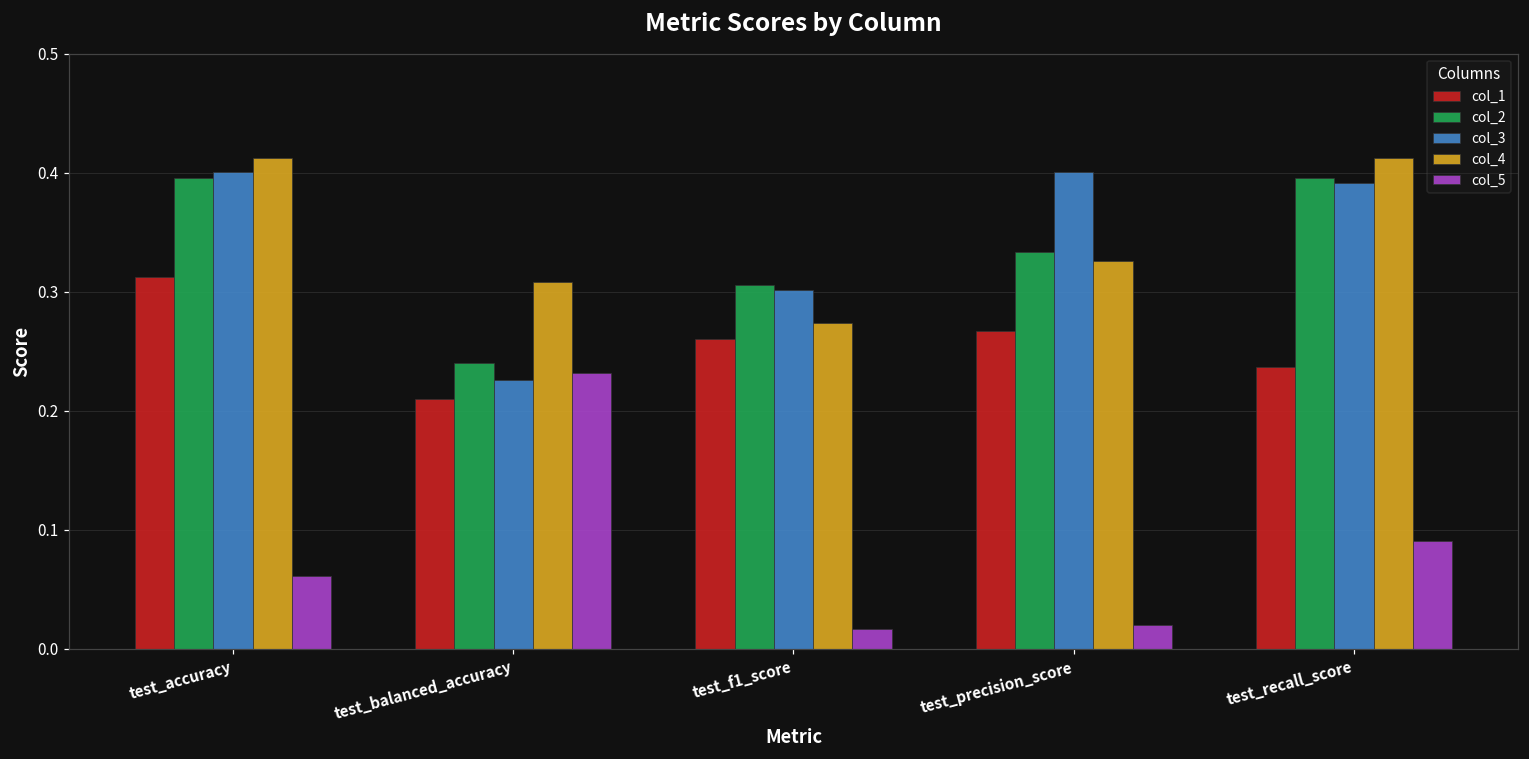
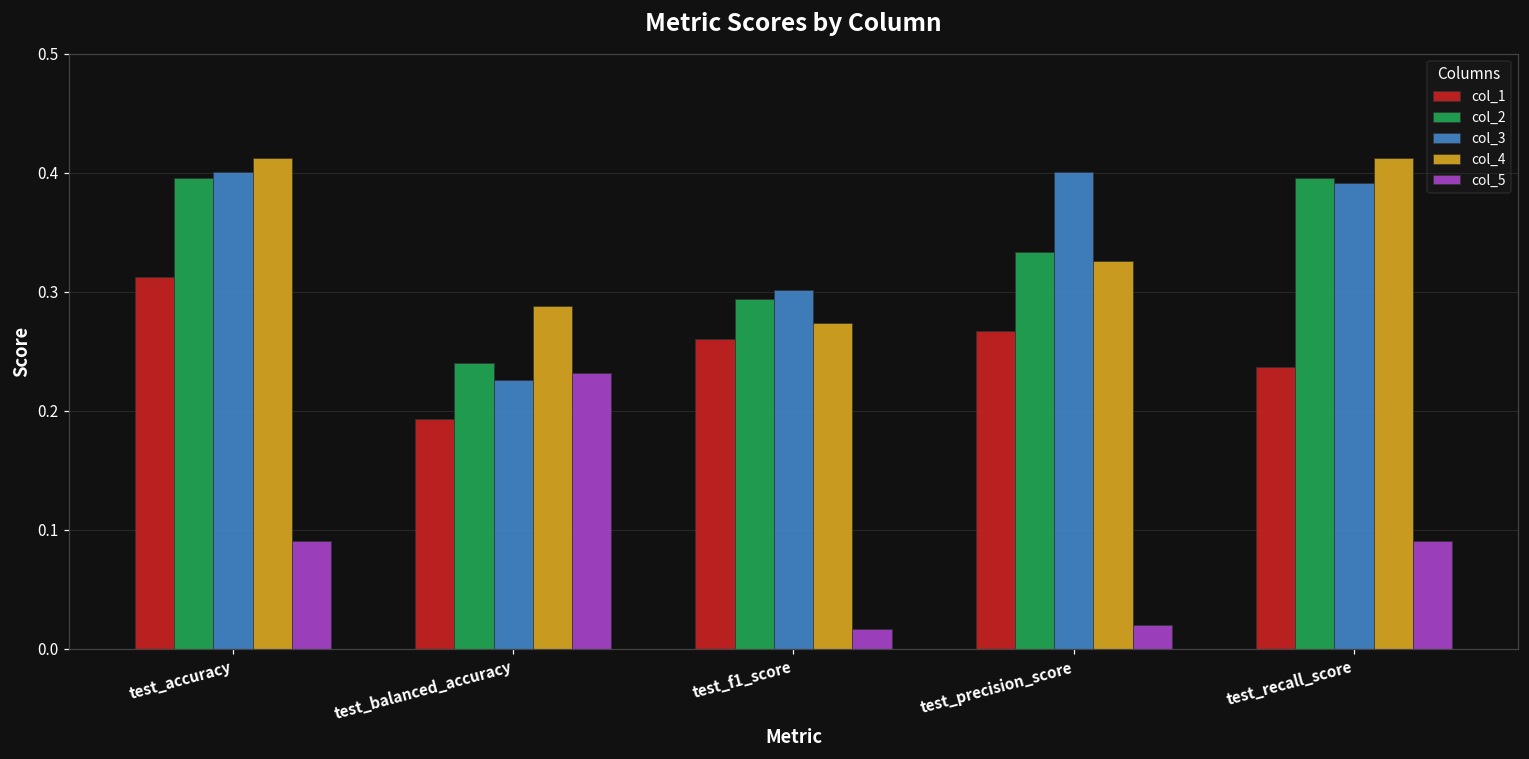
col_5, test_accuracy: 0.061 -> 0.091
col_1, test_balanced_accuracy: 0.210 -> 0.193
col_4, test_balanced_accuracy: 0.309 -> 0.288
col_2, test_f1_score: 0.306 -> 0.294
